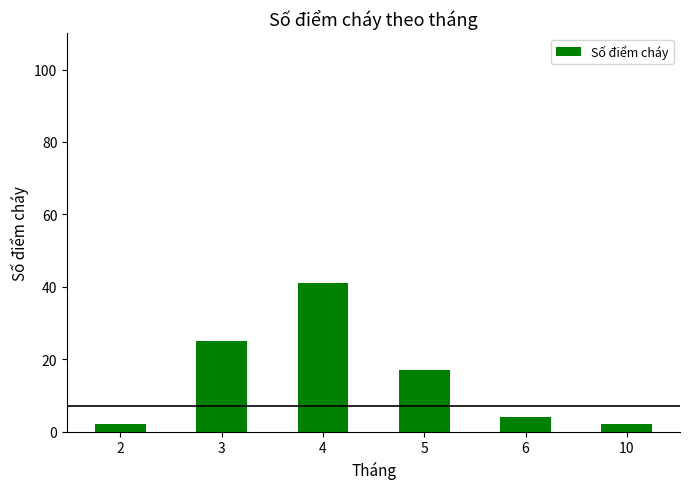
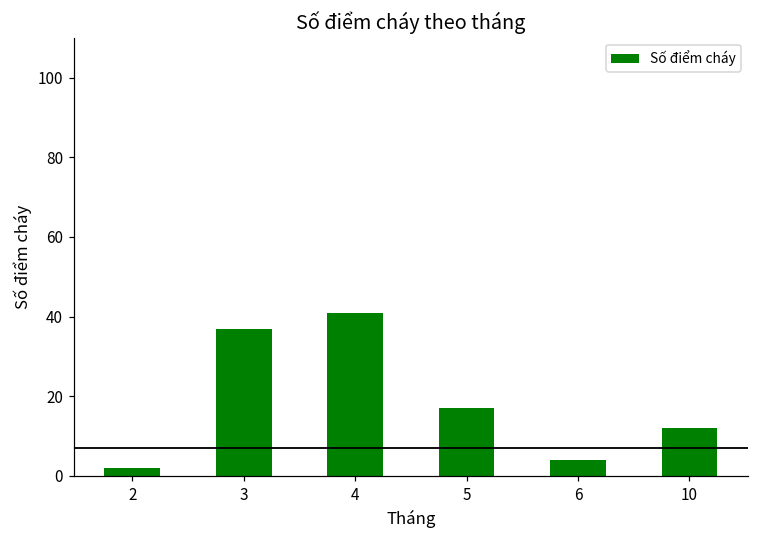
3: 25 -> 37
10: 2 -> 12
